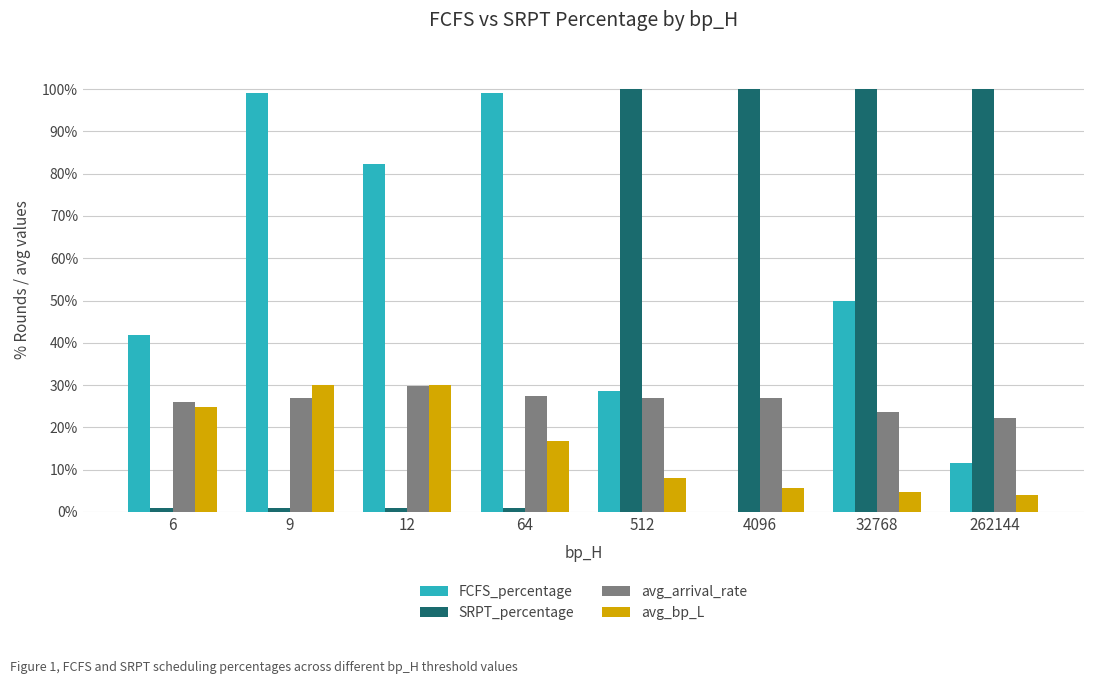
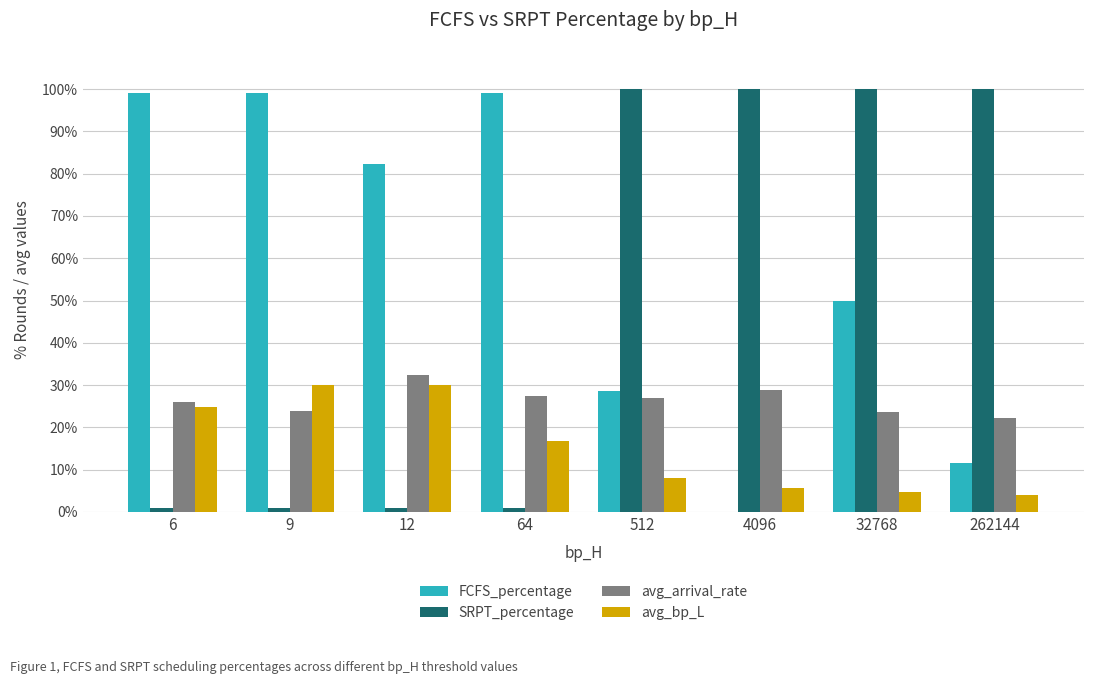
FCFS_percentage, 6: 42% -> 99%
avg_arrival_rate, 9: 27% -> 24%
avg_arrival_rate, 12: 30% -> 32%
avg_arrival_rate, 4096: 27% -> 29%
